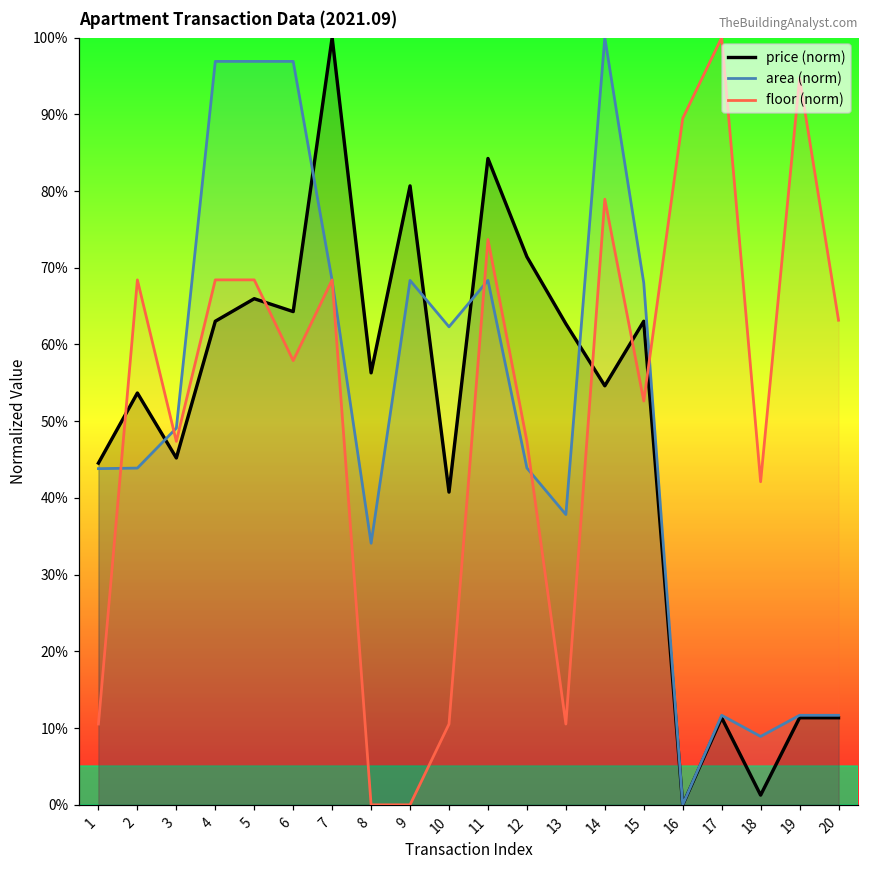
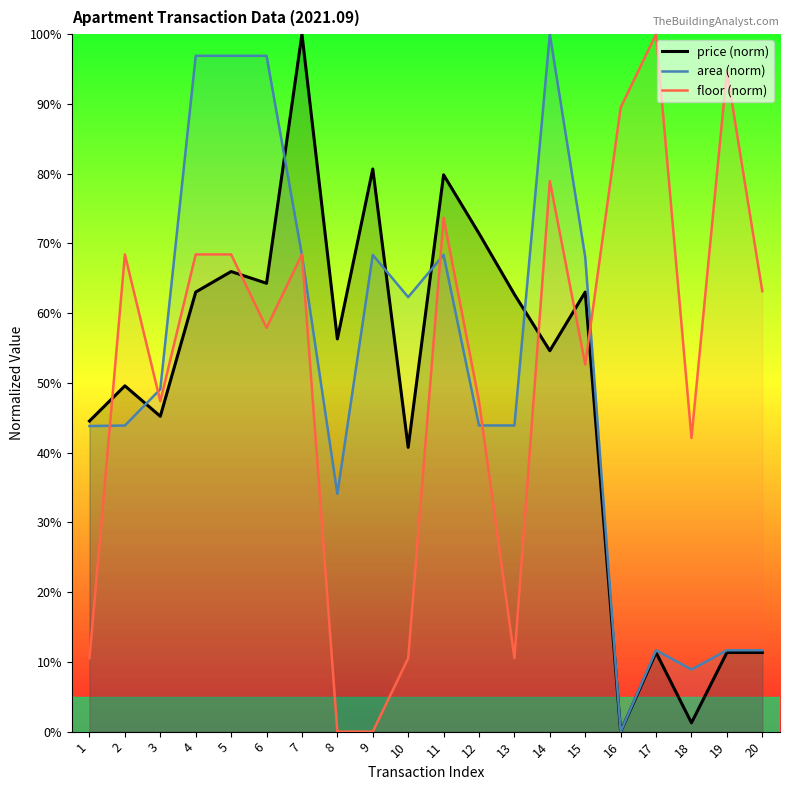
price (norm), 2: 54% -> 50%
price (norm), 11: 84% -> 80%
area (norm), 13: 38% -> 44%
